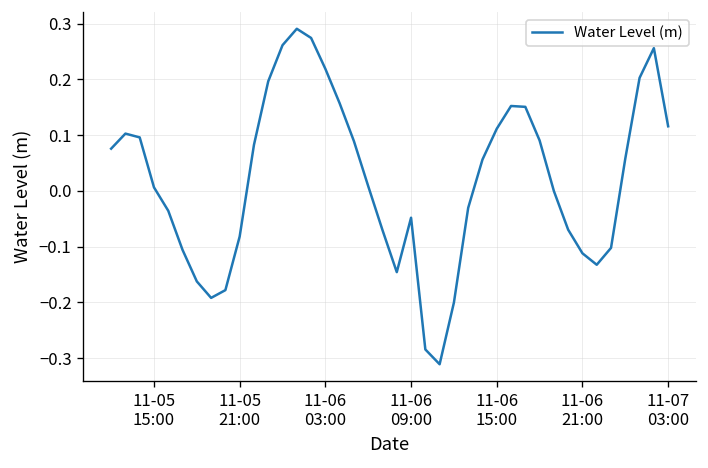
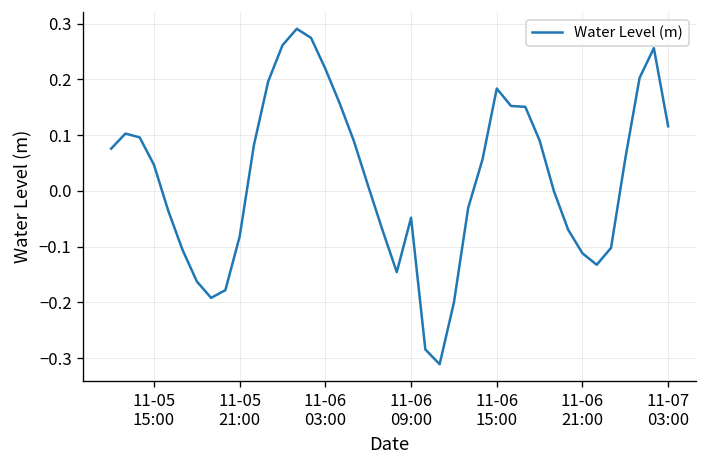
11-05 15:00: 0.01 -> 0.05
11-06 15:00: 0.11 -> 0.18
